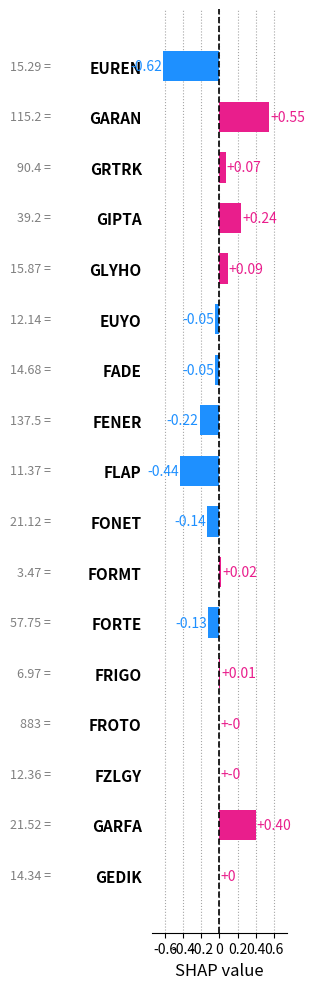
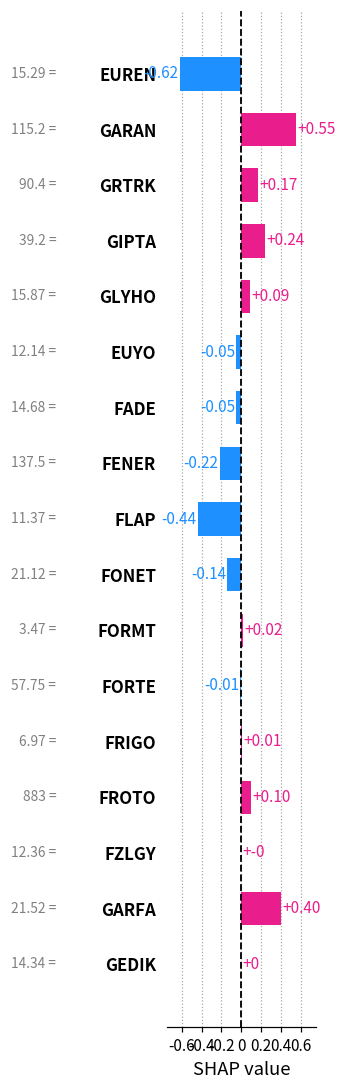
GRTRK: +0.07 -> +0.17
FORTE: -0.13 -> -0.01
FROTO: +-0 -> +0.10
